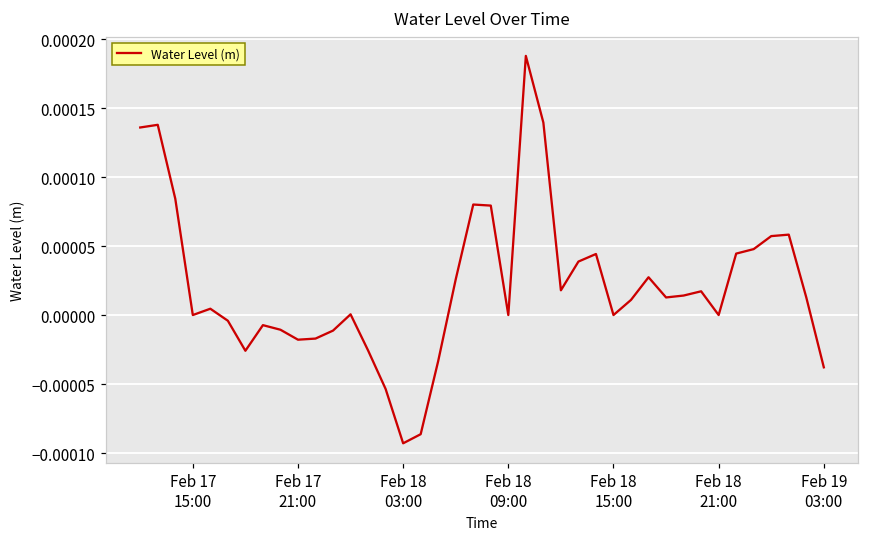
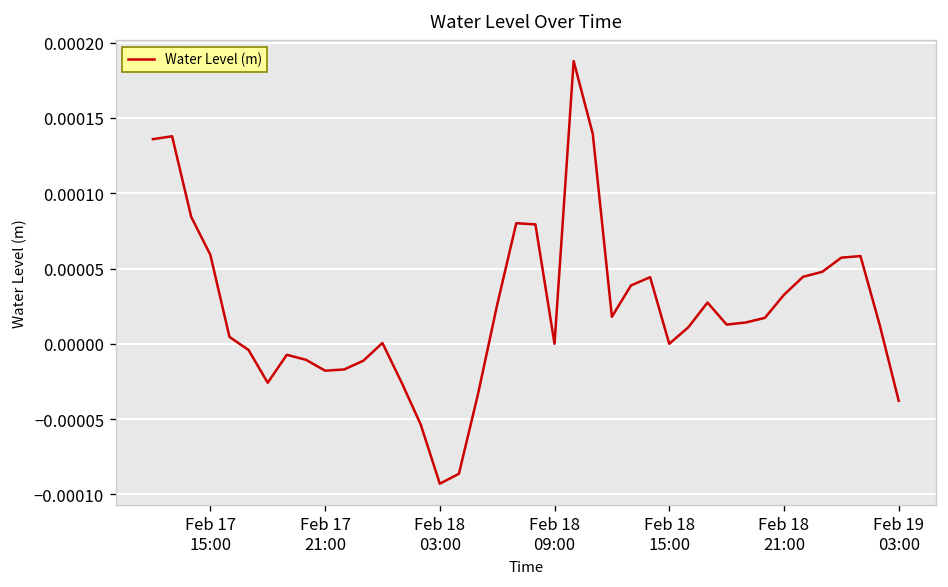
Feb 17 15:00: 0.0000 -> 0.0001
Feb 18 21:00: 0.00000 -> 0.00003
